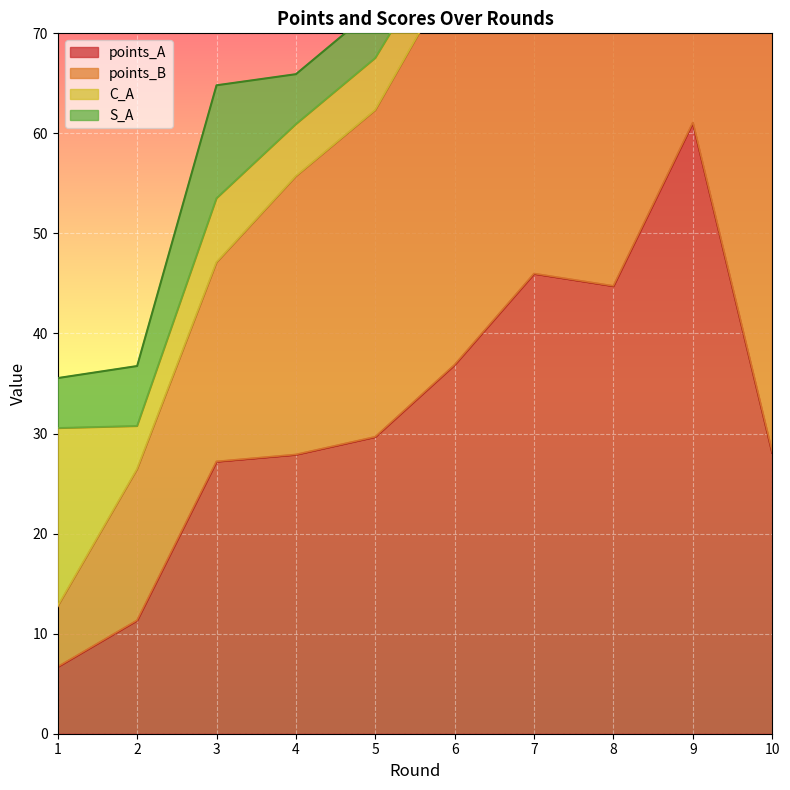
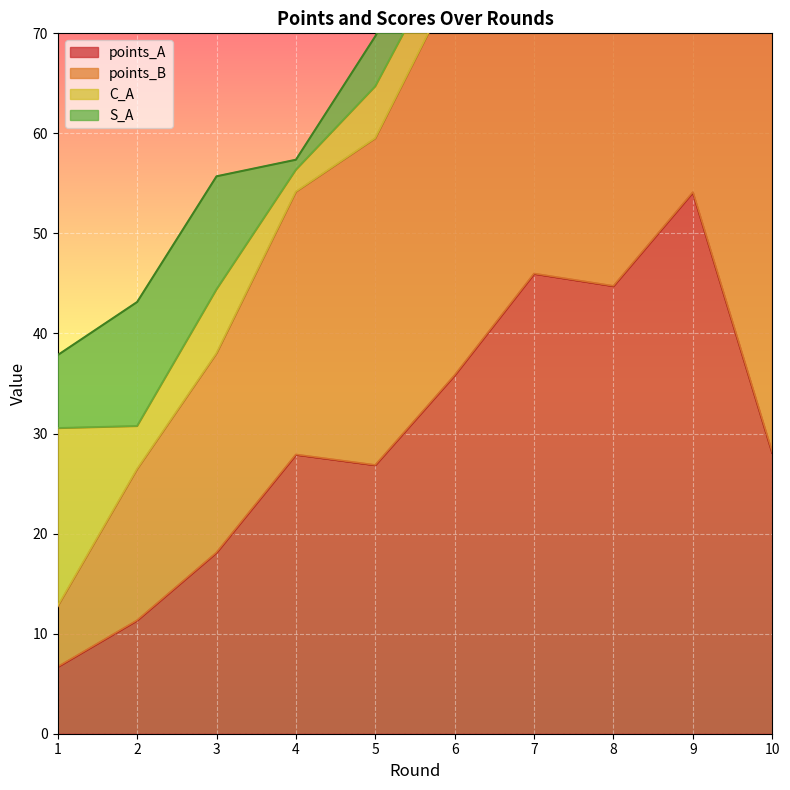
S_A, 1: 5.0 -> 7.3
S_A, 2: 6.0 -> 12.4
points_A, 3: 27.2 -> 18.1
points_B, 4: 27.8 -> 26.3
C_A, 4: 5.2 -> 2.2
S_A, 4: 5 -> 1
points_A, 5: 29.7 -> 26.8
points_A, 6: 36.9 -> 35.8
points_A, 9: 61.1 -> 54.1
